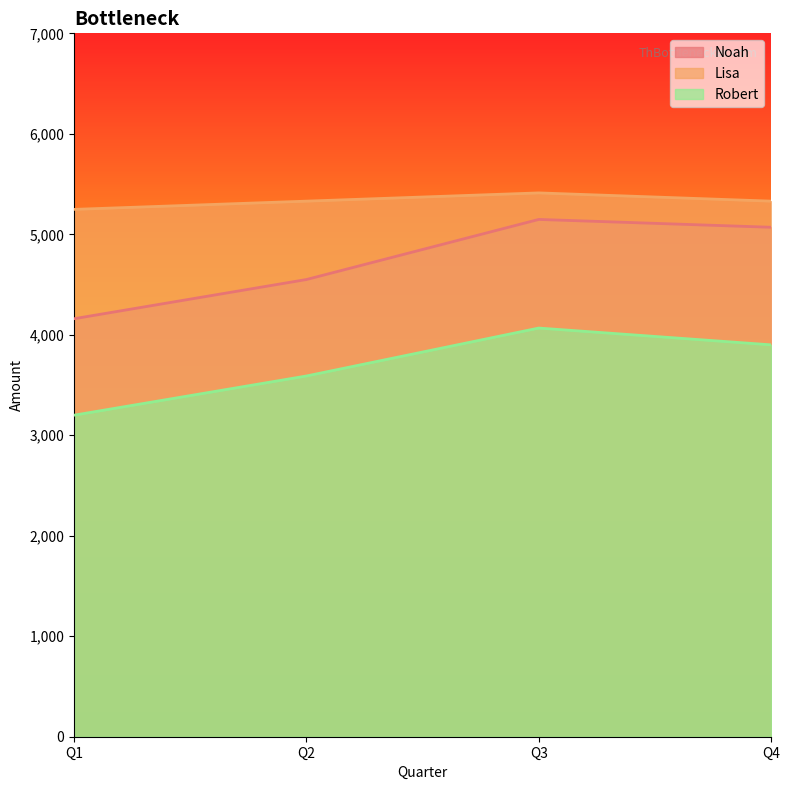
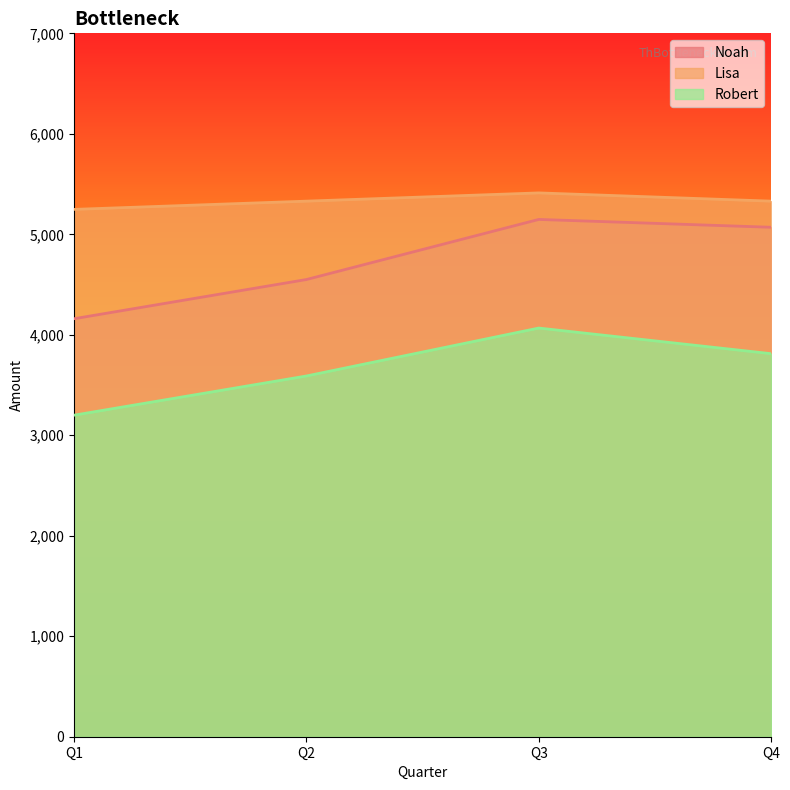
Robert, Q4: 3,900 -> 3,810
